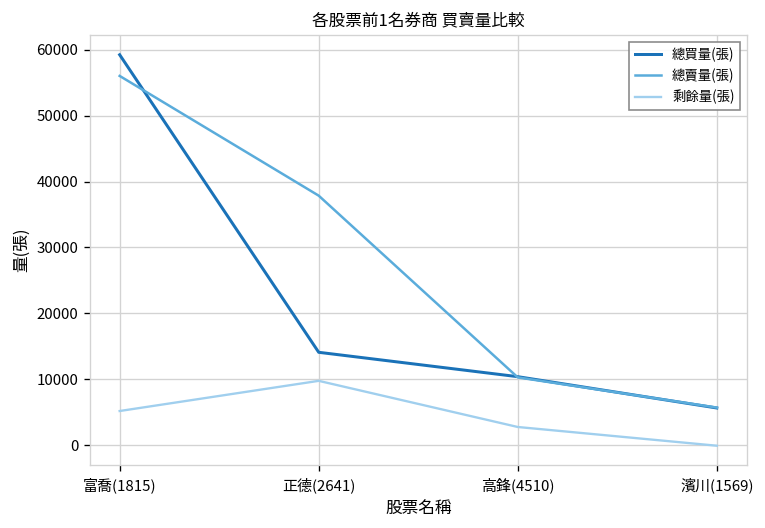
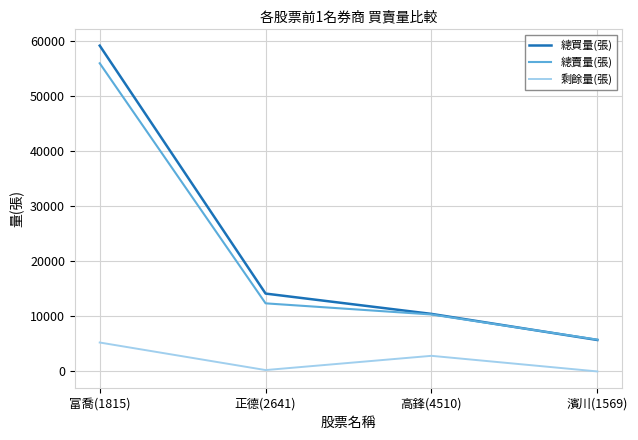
總賣量(張), 正德(2641): 38000 -> 12000
剩餘量(張), 正德(2641): 10000 -> 0
